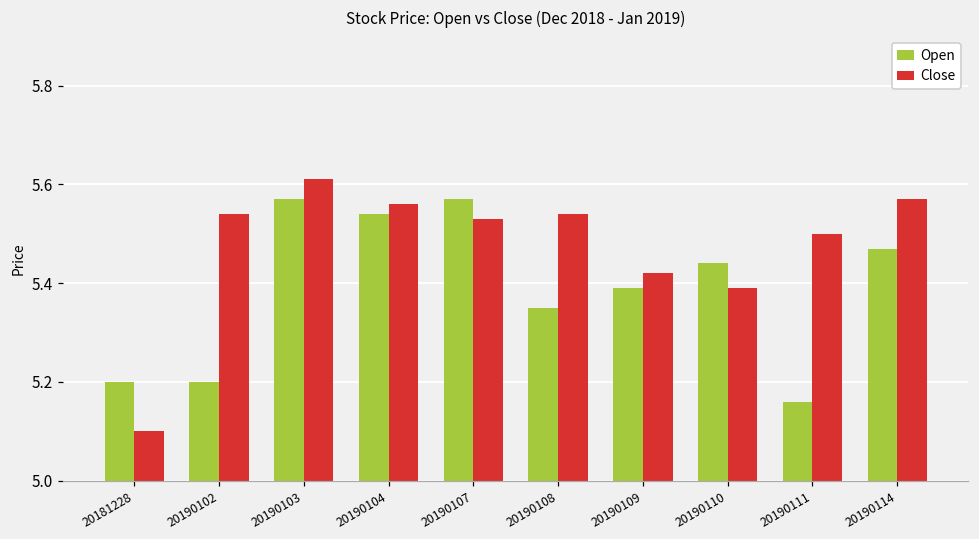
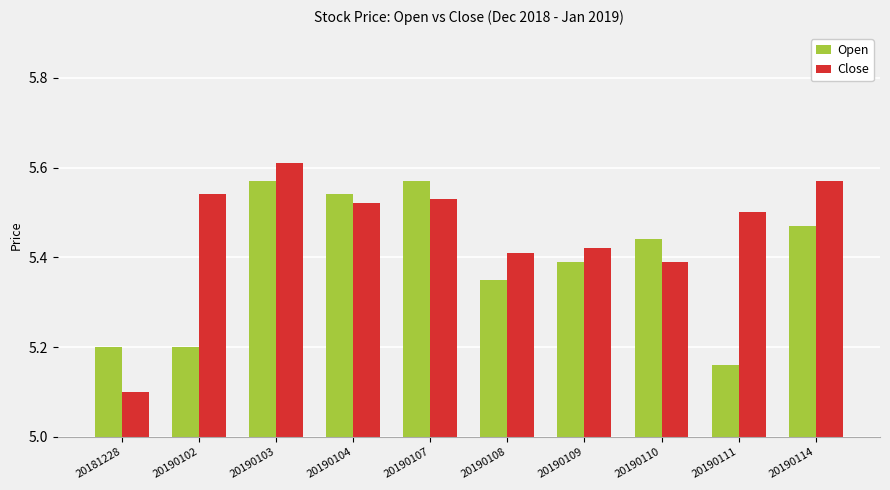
Close, 20190104: 5.56 -> 5.52
Close, 20190108: 5.54 -> 5.41
